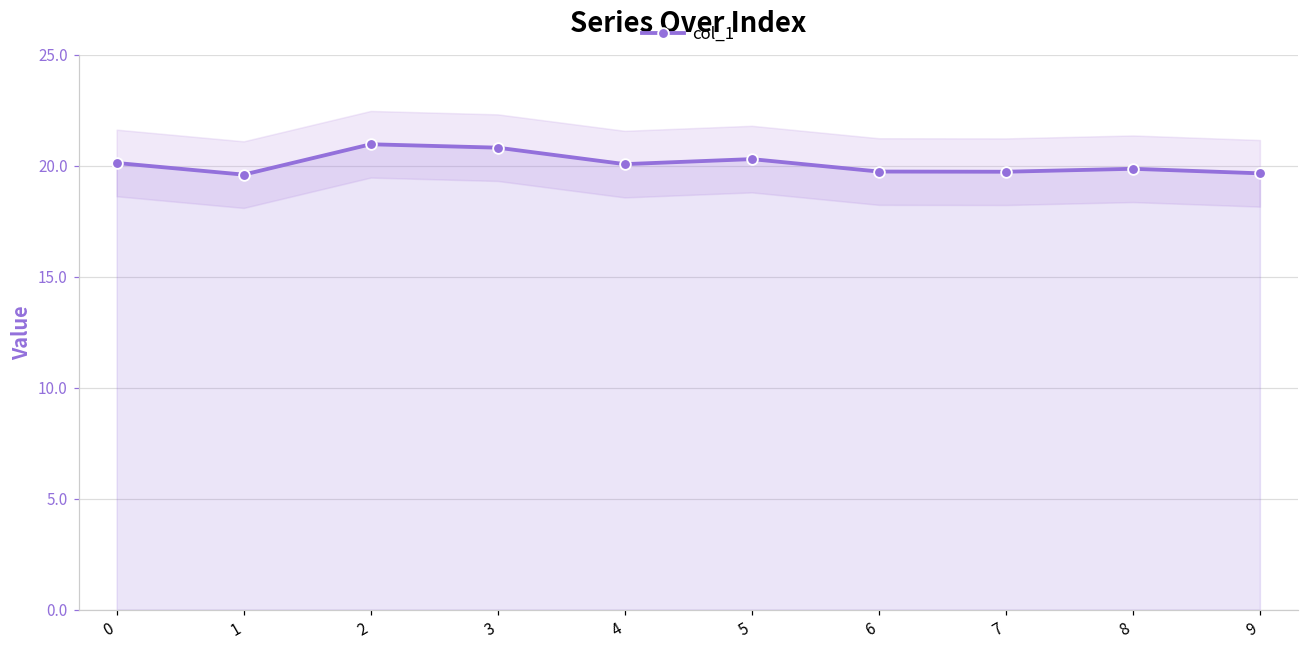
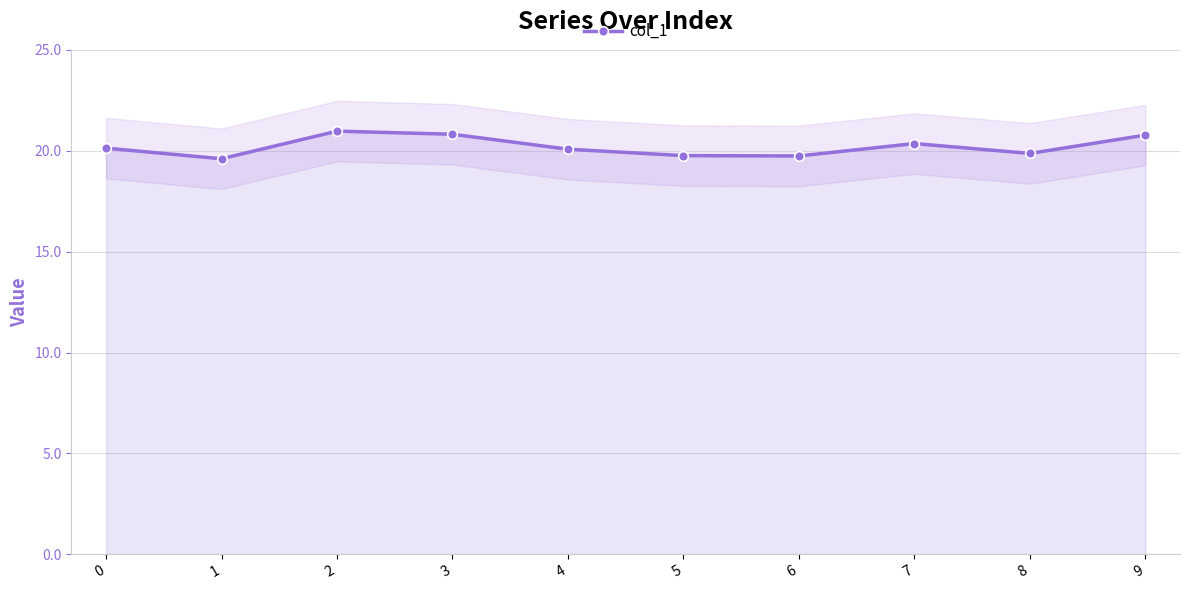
col_1, 5: 20.3 -> 19.8
col_1, 7: 19.7 -> 20.4
col_1, 9: 19.7 -> 20.8
